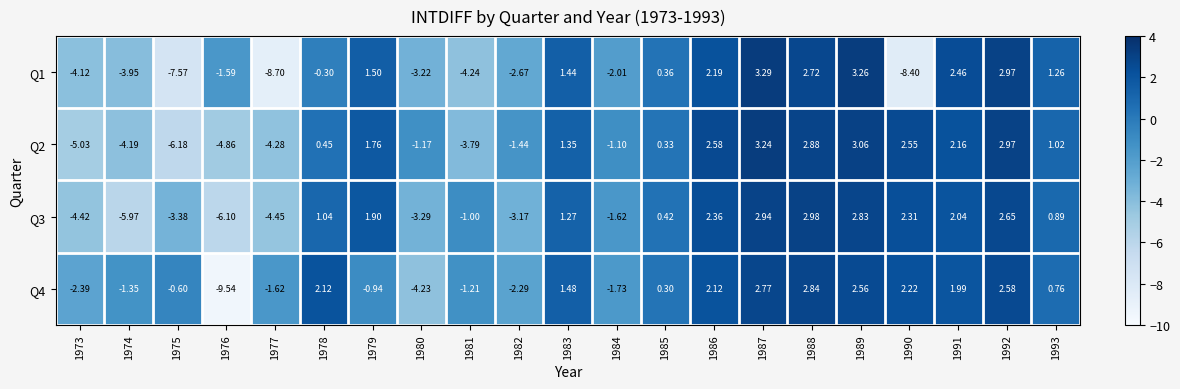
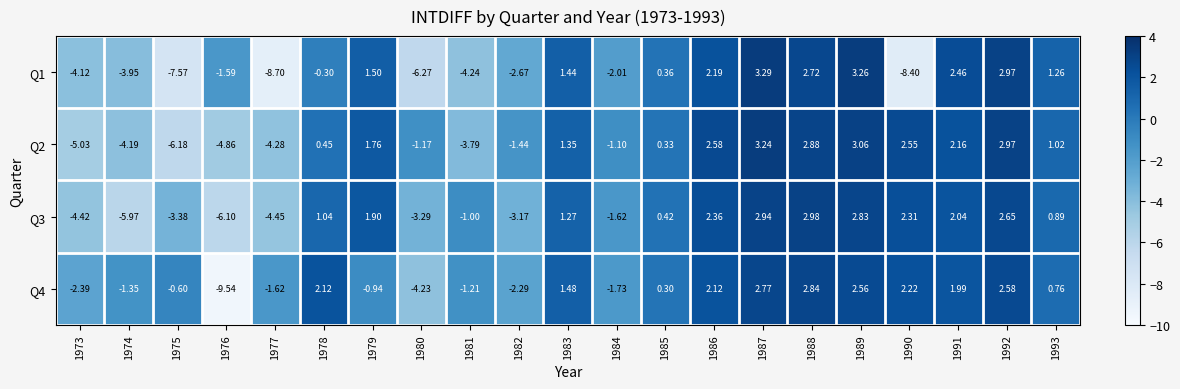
Q1, 1980: -3.22 -> -6.27
